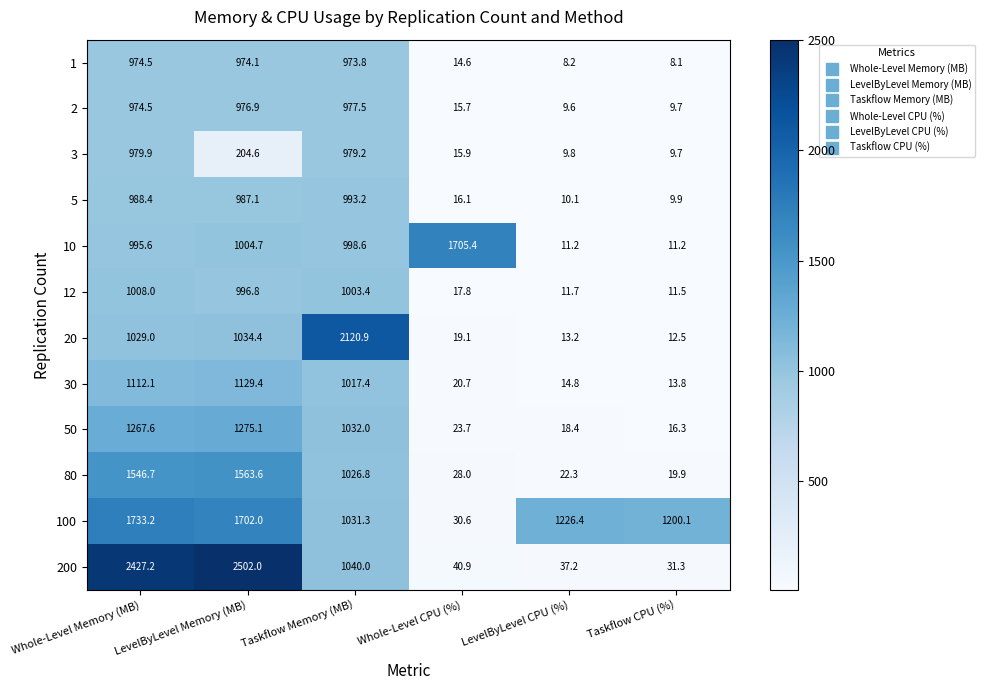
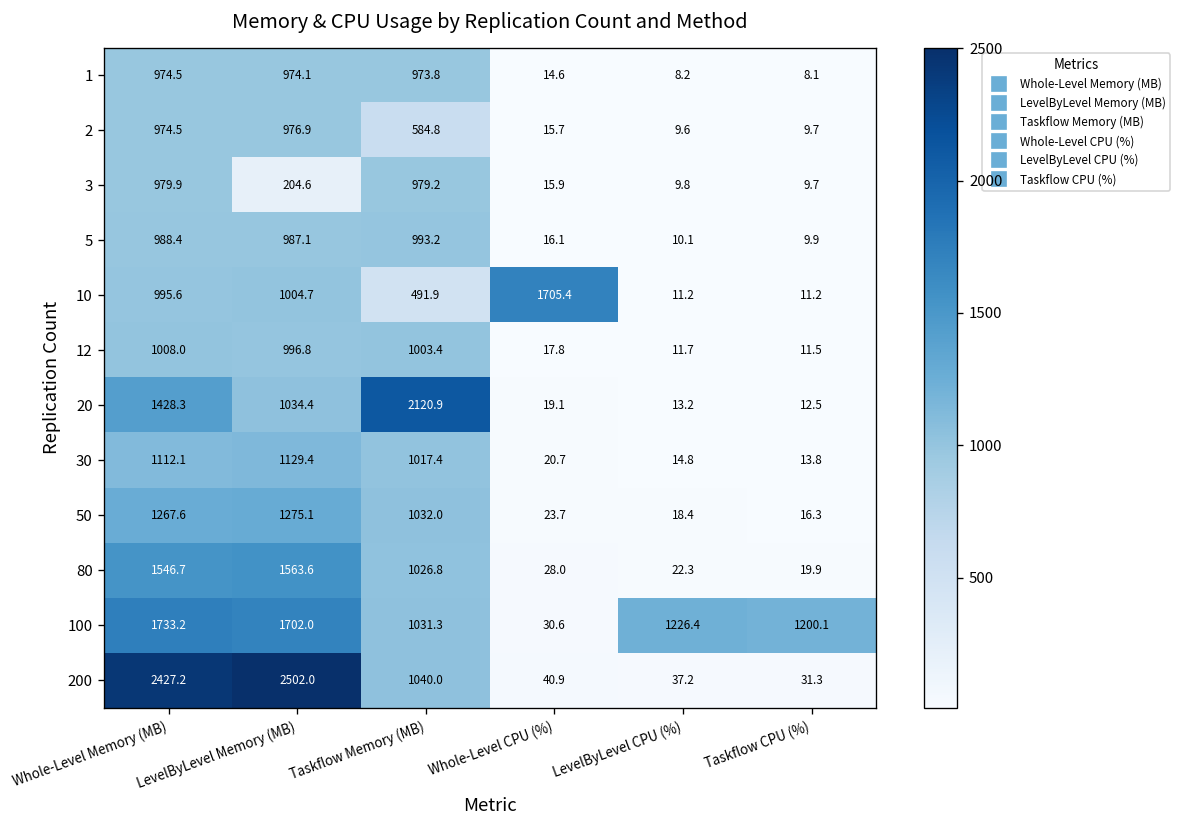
2, Taskflow Memory (MB): 977.5 -> 584.8
10, Taskflow Memory (MB): 998.6 -> 491.9
20, Whole-Level Memory (MB): 1029.0 -> 1428.3
